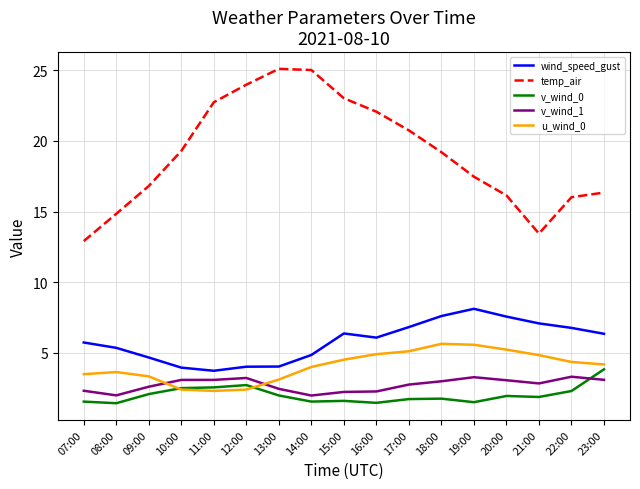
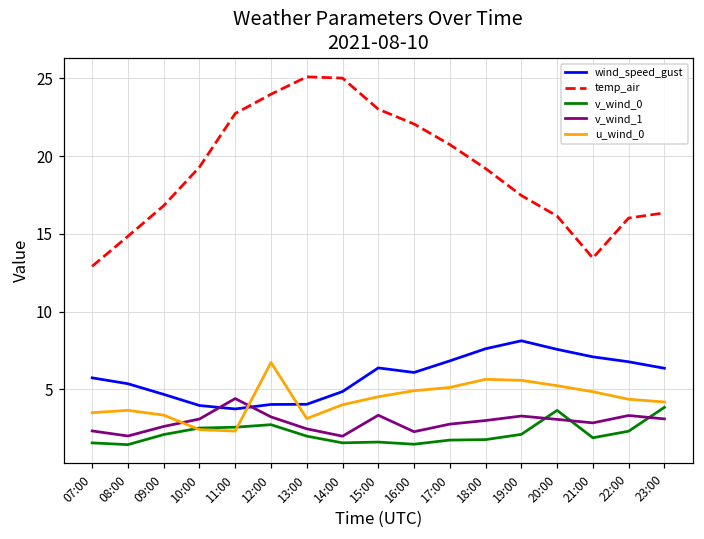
v_wind_1, 11:00: 3.1 -> 4.4
u_wind_0, 12:00: 2.4 -> 6.7
v_wind_1, 15:00: 2.2 -> 3.3
v_wind_0, 19:00: 1.5 -> 2.1
v_wind_0, 20:00: 1.9 -> 3.6
